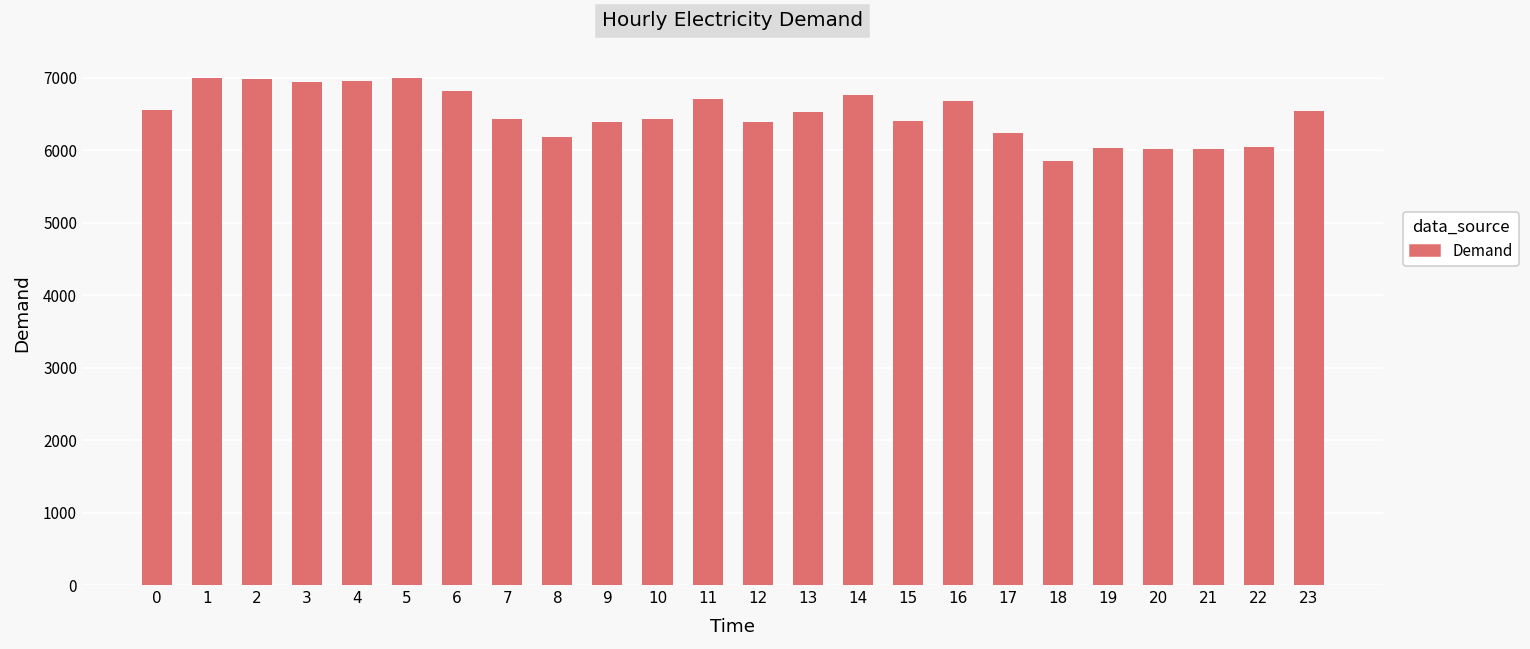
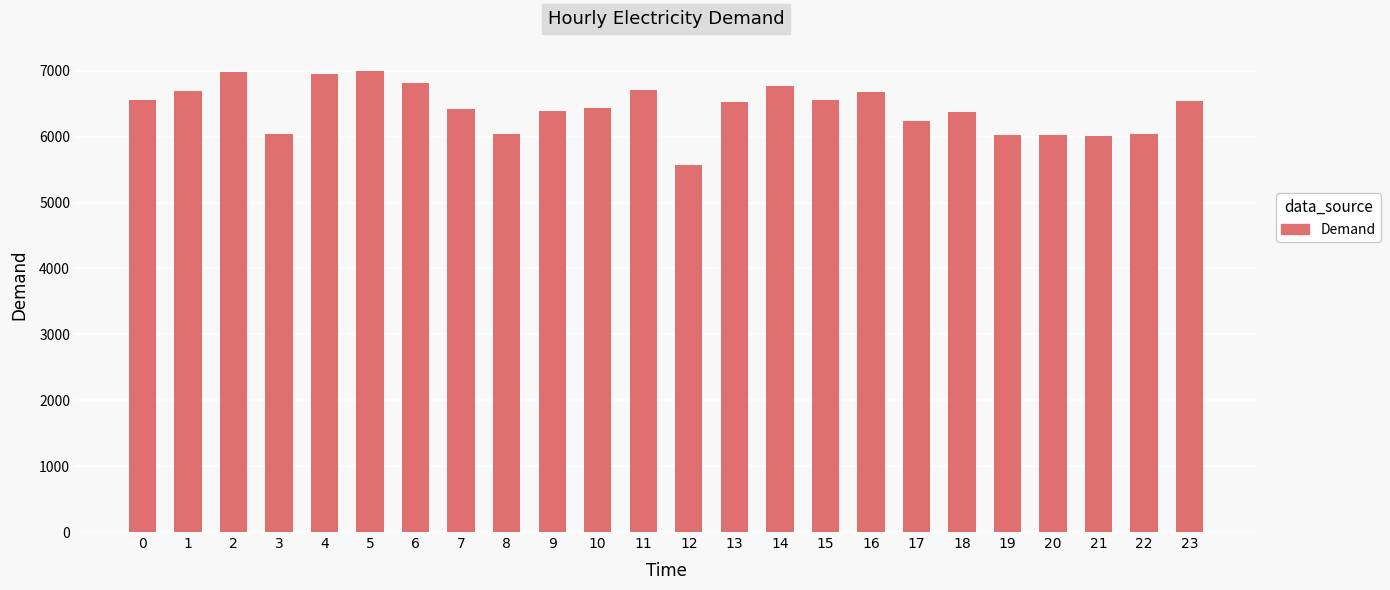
1: 7000 -> 6700
3: 6900 -> 6000
8: 6200 -> 6000
12: 6400 -> 5600
15: 6400 -> 6600
18: 5900 -> 6400
